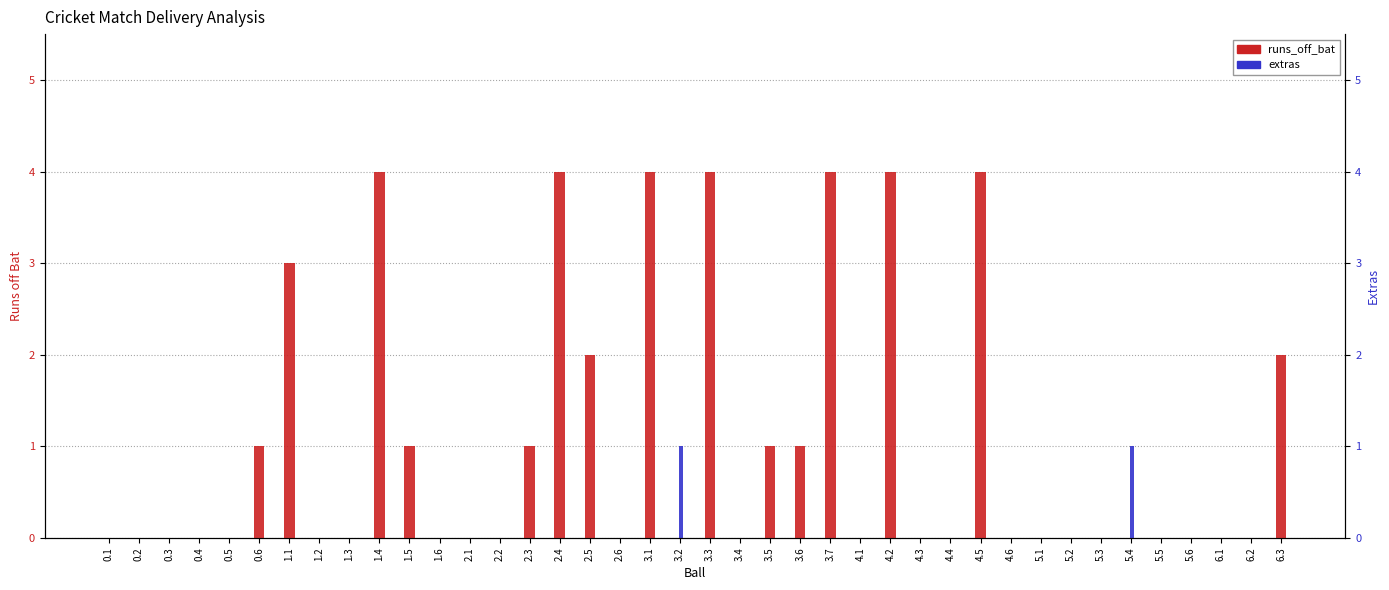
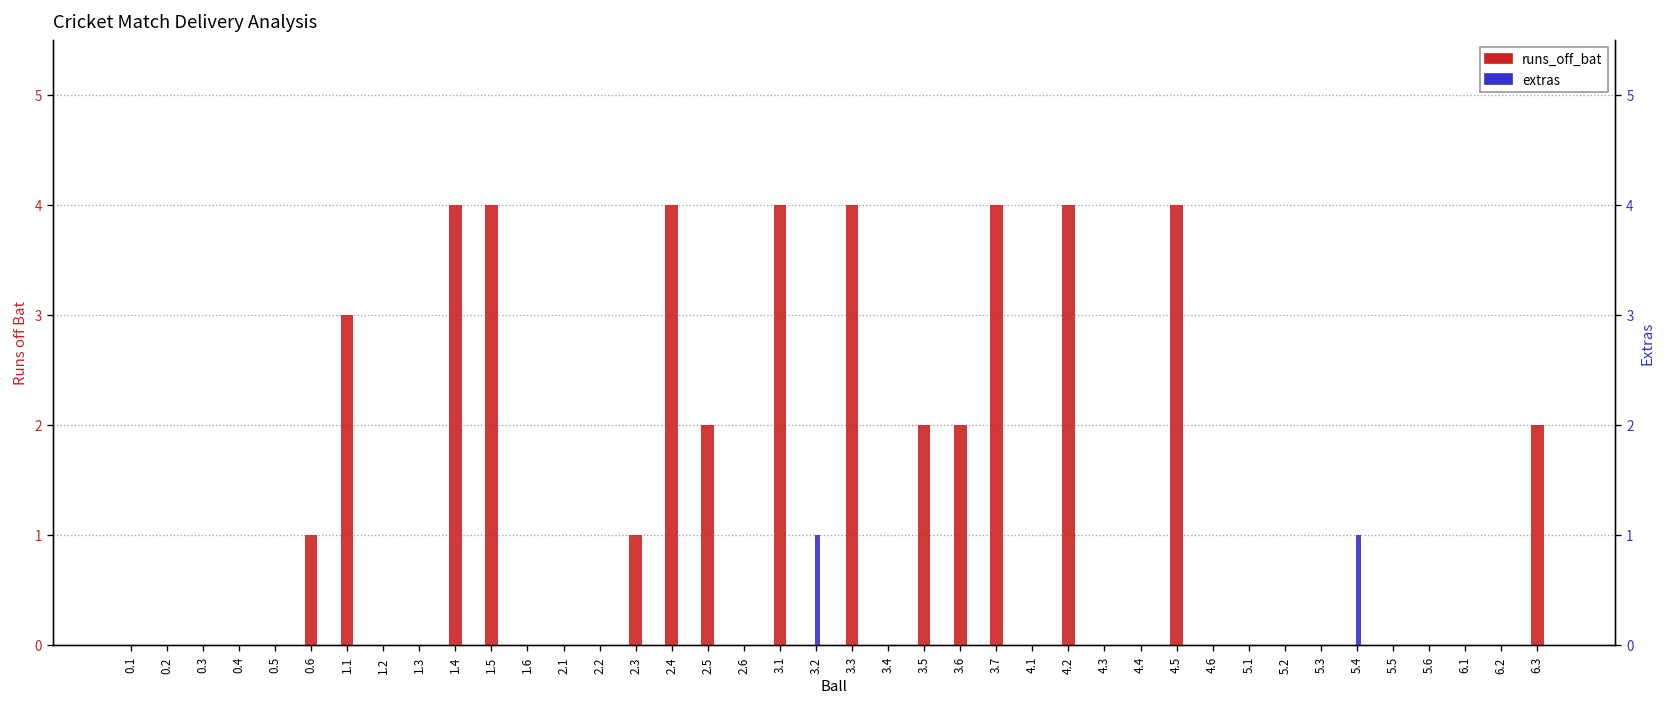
runs_off_bat, 1.5: 1 -> 4
runs_off_bat, 3.5: 1 -> 2
runs_off_bat, 3.6: 1 -> 2
